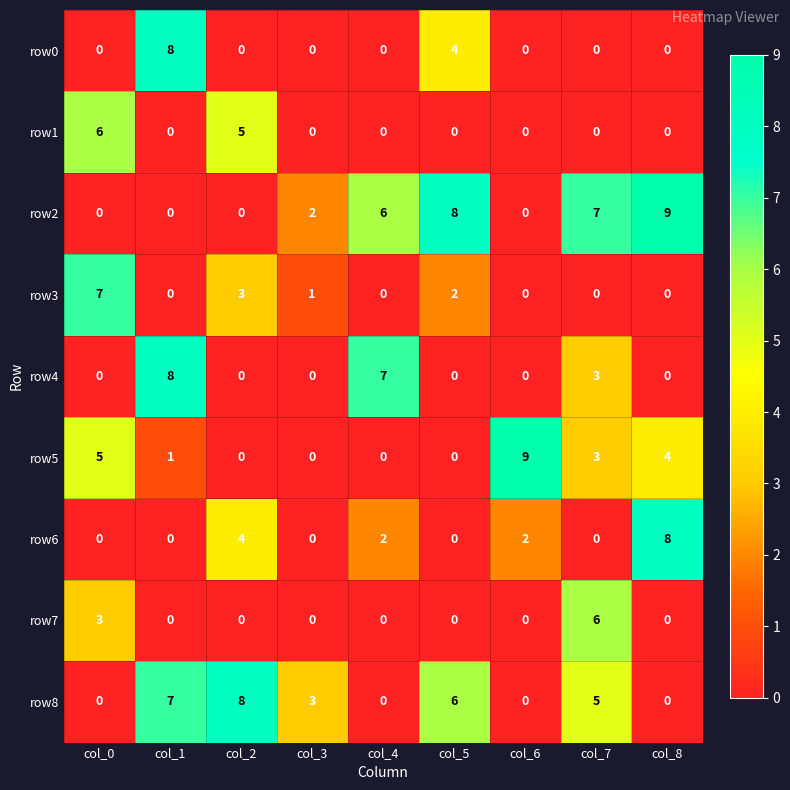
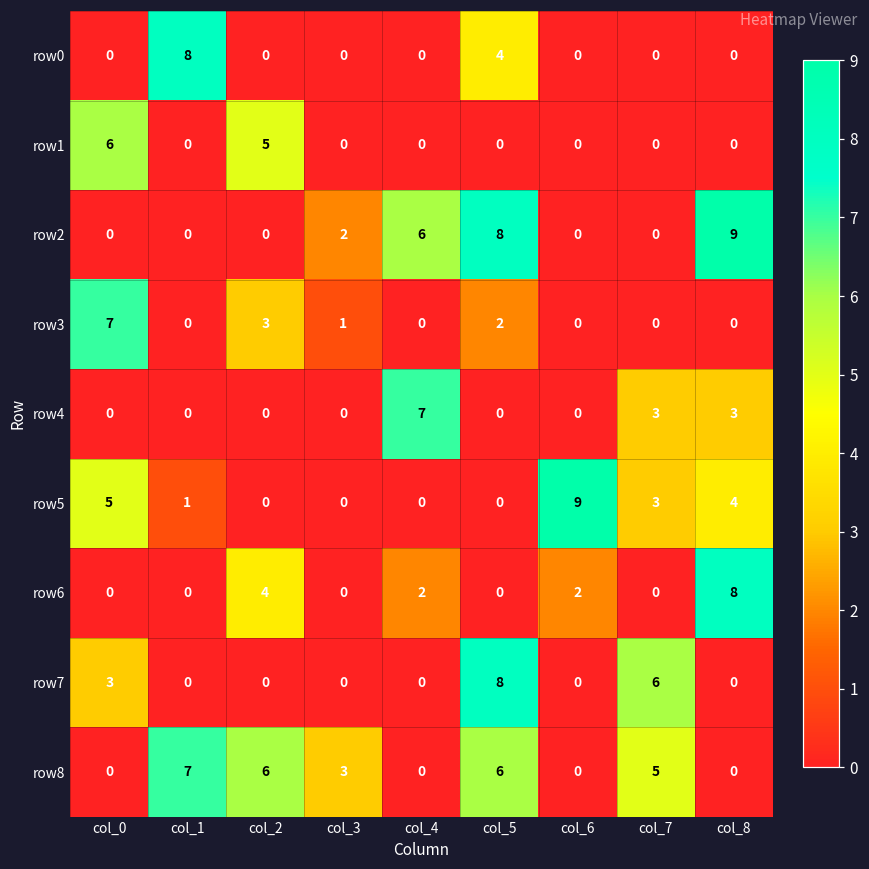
row2, col_7: 7 -> 0
row4, col_1: 8 -> 0
row4, col_8: 0 -> 3
row7, col_5: 0 -> 8
row8, col_2: 8 -> 6
